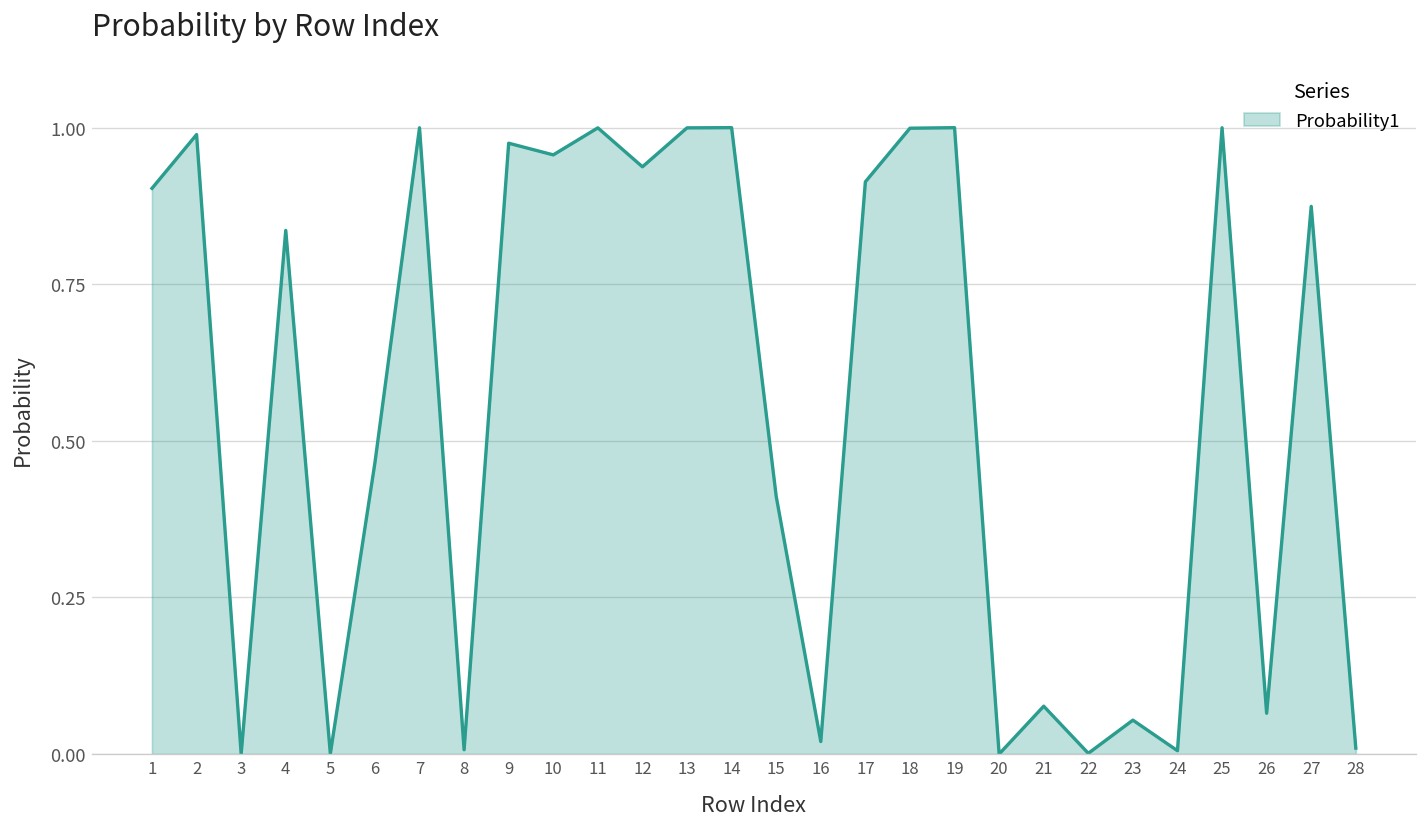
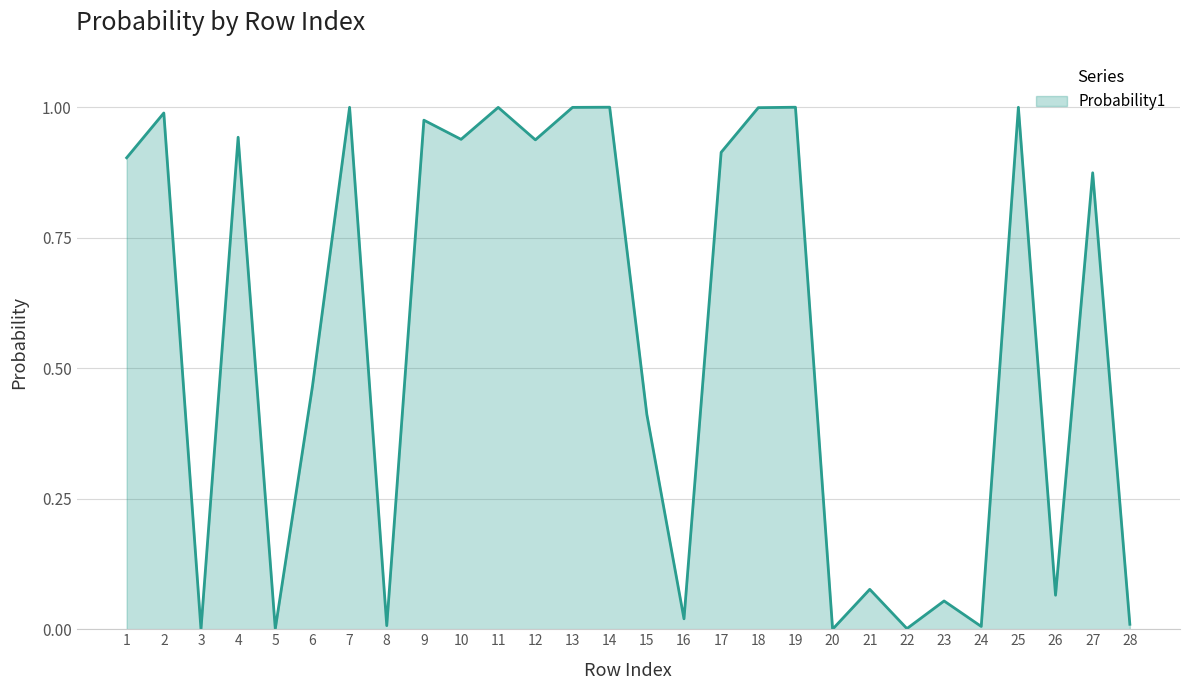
4: 0.84 -> 0.94
10: 0.96 -> 0.94
